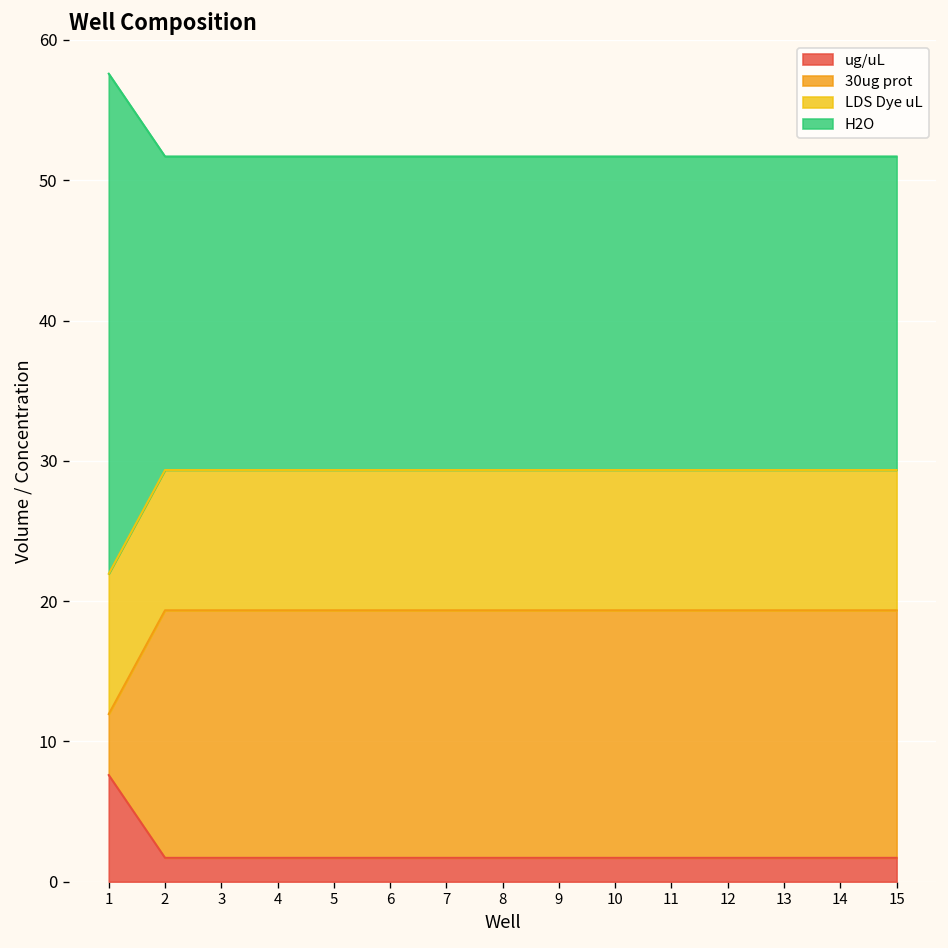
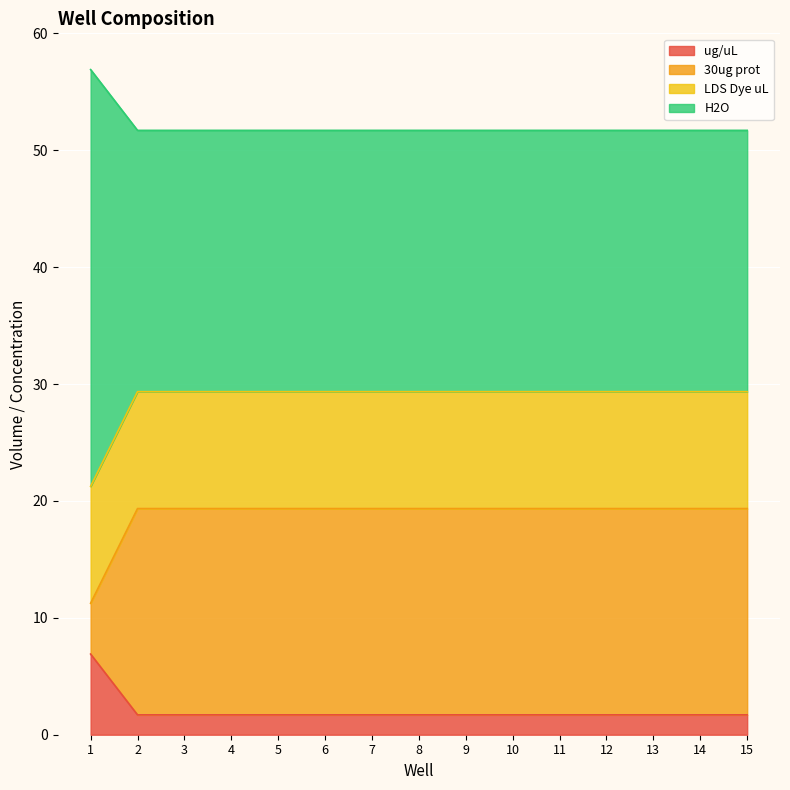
ug/uL, 1: 7.6 -> 6.9
